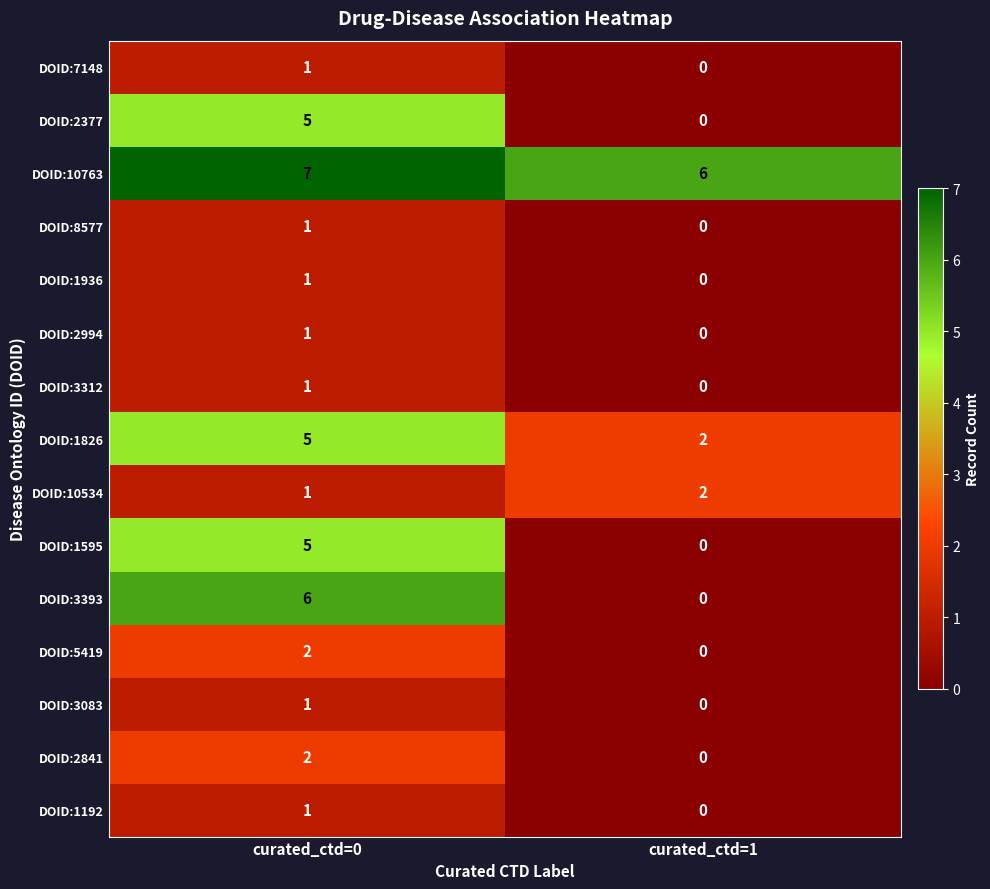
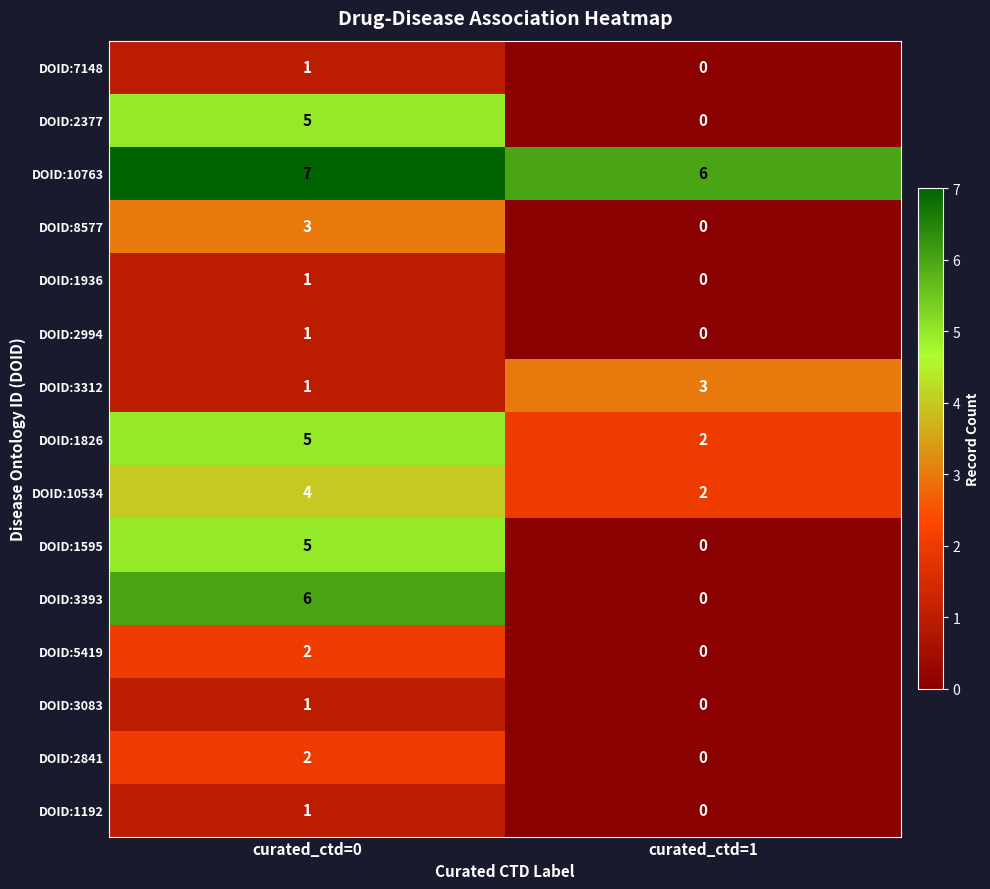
DOID:8577, curated_ctd=0: 1 -> 3
DOID:3312, curated_ctd=1: 0 -> 3
DOID:10534, curated_ctd=0: 1 -> 4
